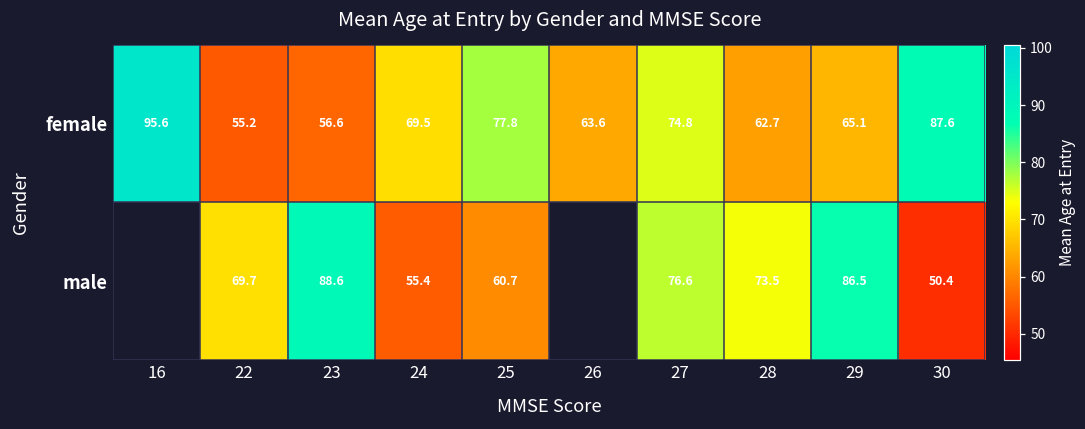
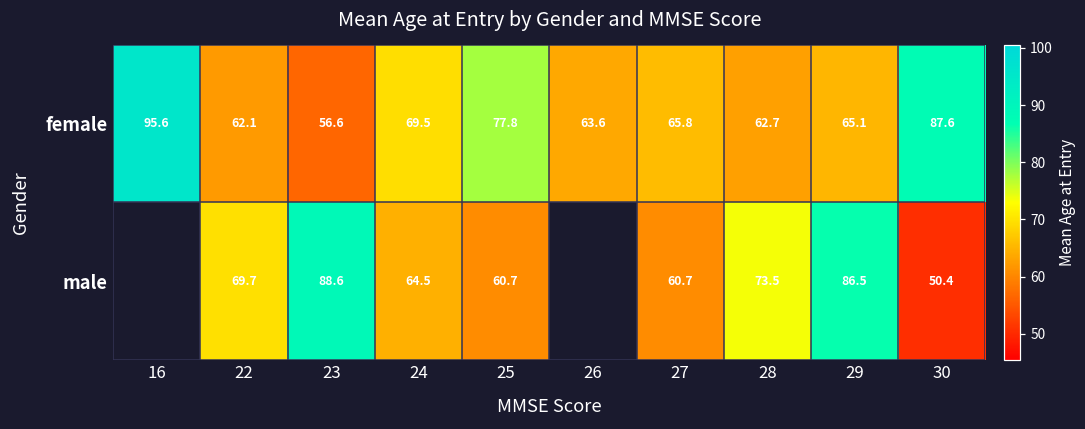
female, 22: 55.2 -> 62.1
female, 27: 74.8 -> 65.8
male, 24: 55.4 -> 64.5
male, 27: 76.6 -> 60.7
